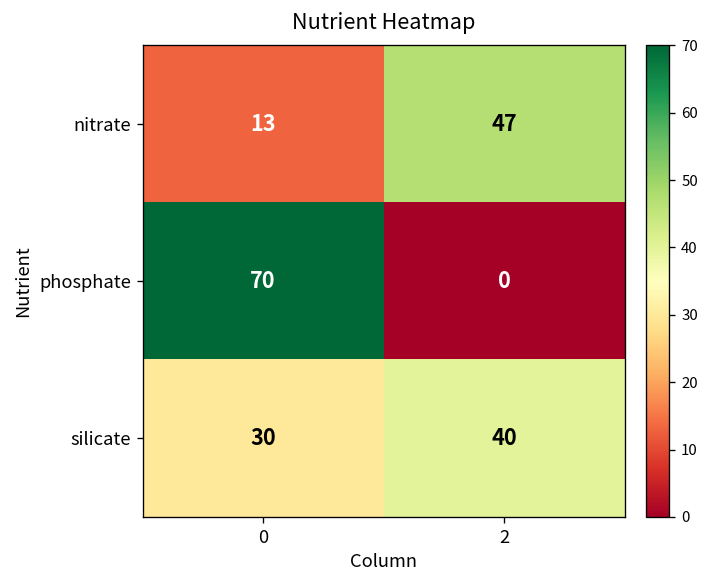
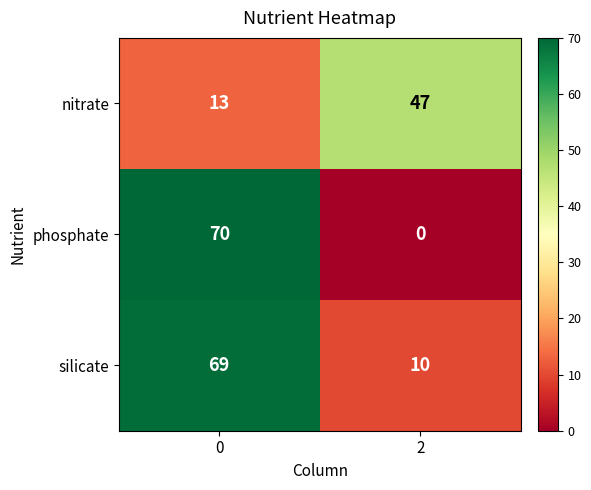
silicate, 0: 30 -> 69
silicate, 2: 40 -> 10
